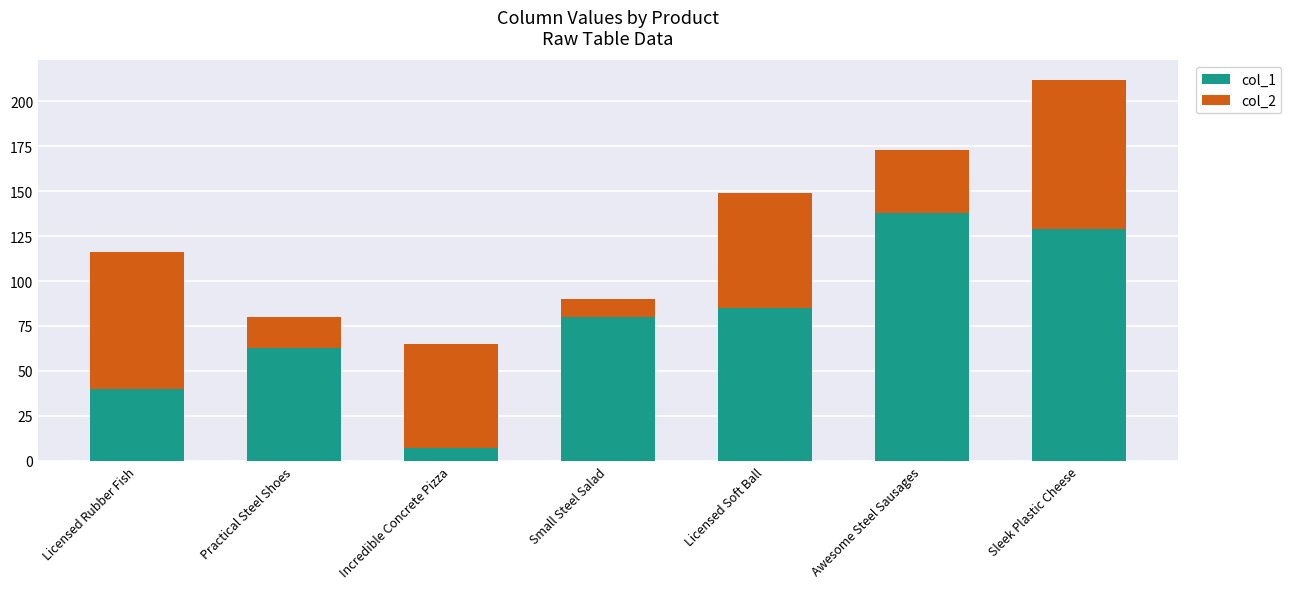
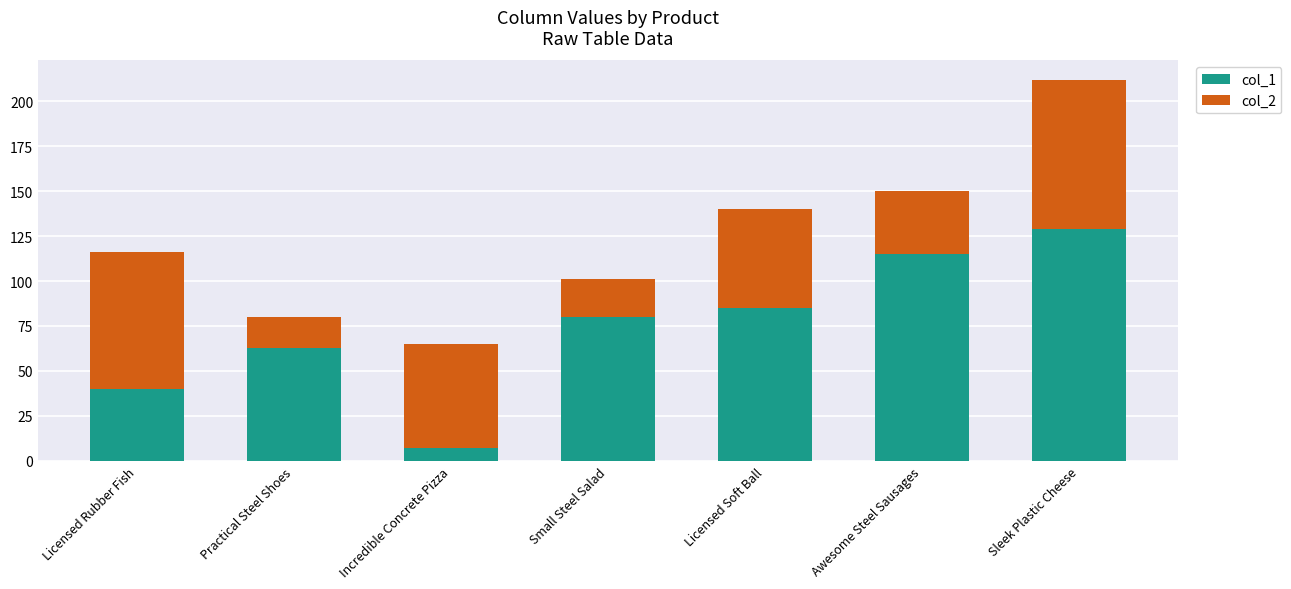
col_2, Small Steel Salad: 10 -> 21
col_2, Licensed Soft Ball: 64 -> 55
col_1, Awesome Steel Sausages: 138 -> 115
